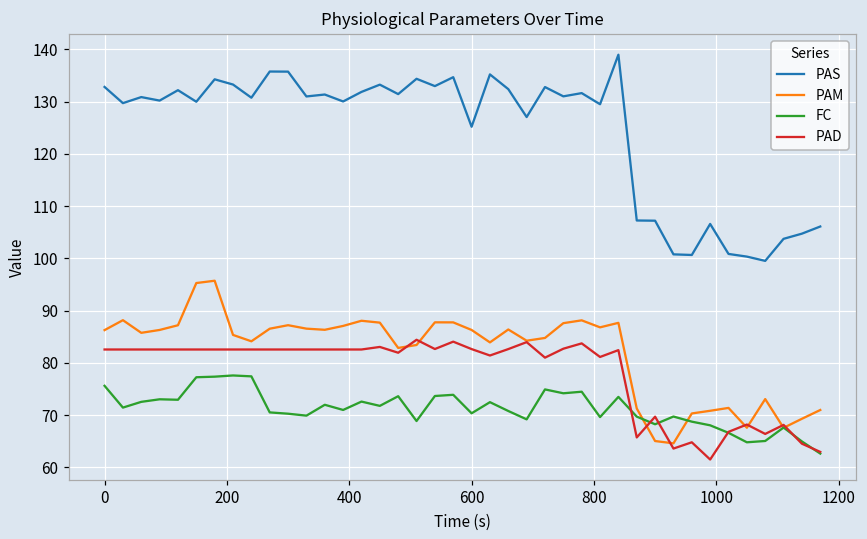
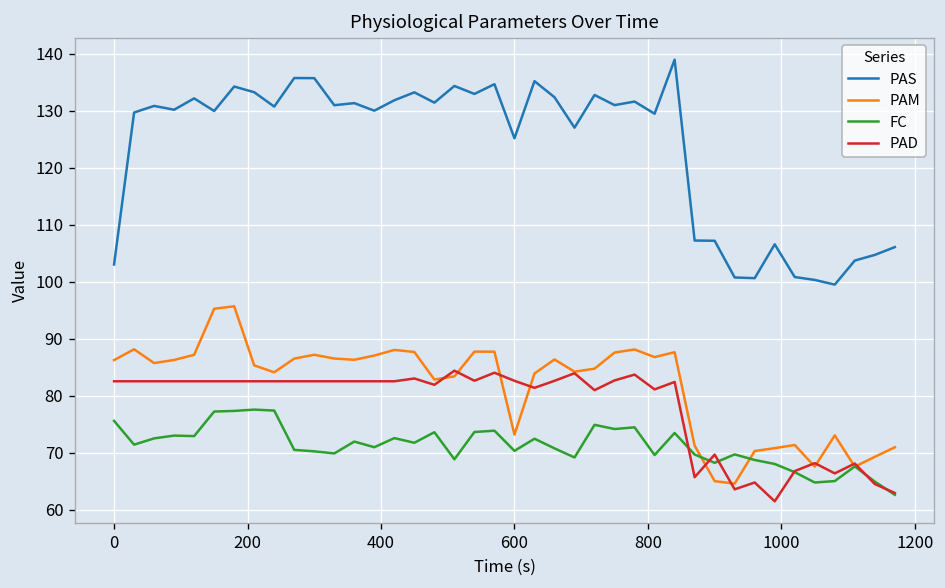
PAS, 0: 133 -> 103
PAM, 600: 86 -> 73
